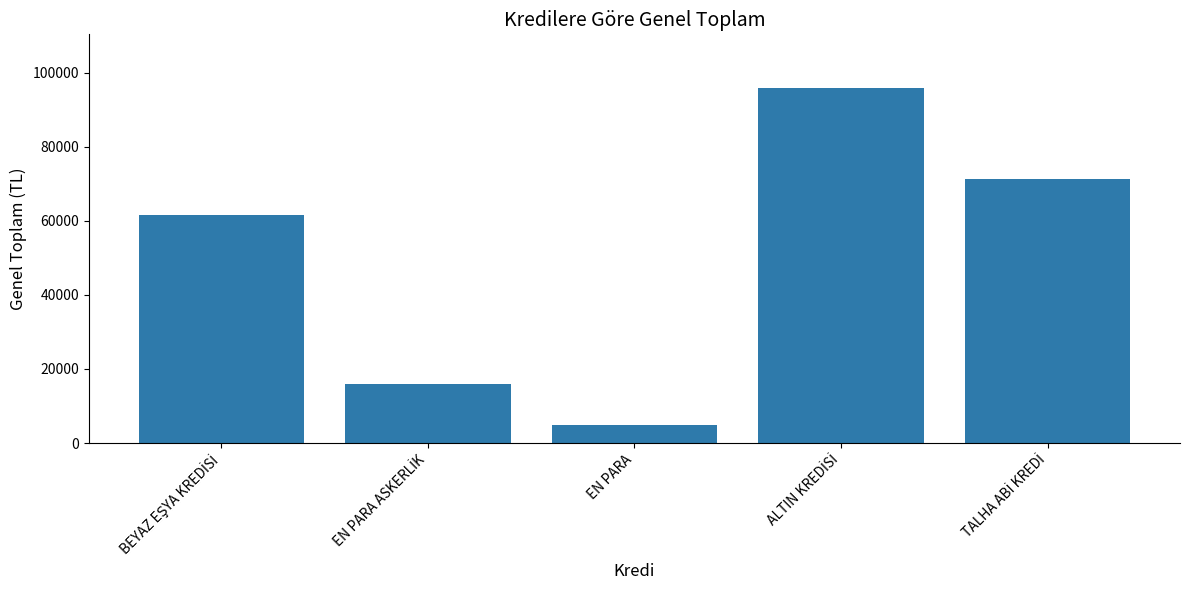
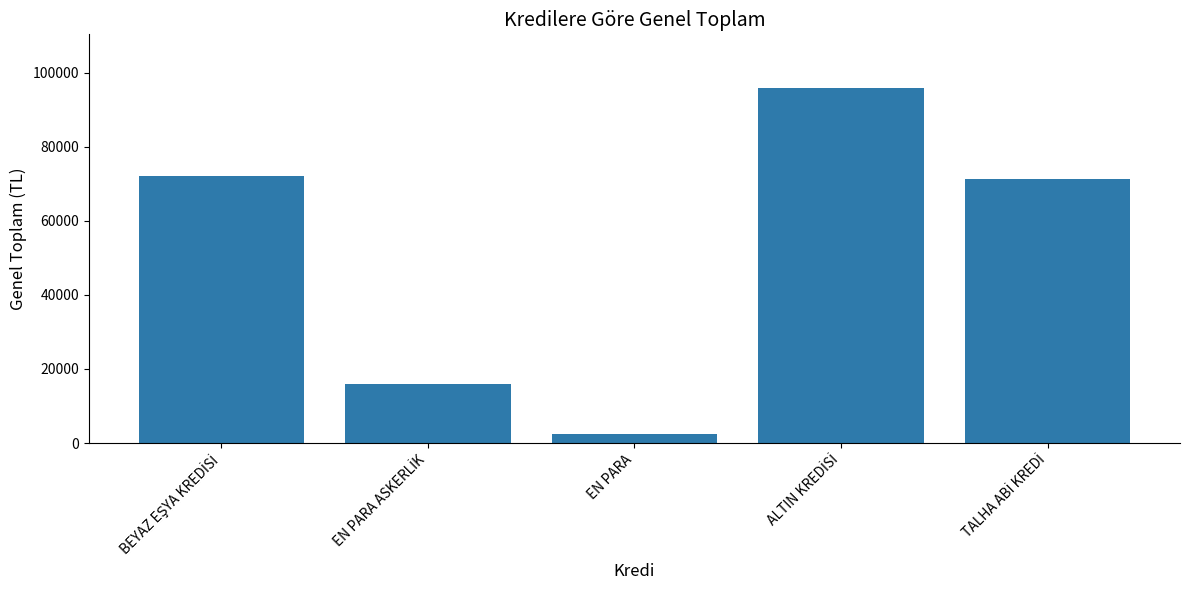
BEYAZ EŞYA KREDİSİ: 62000 -> 72000
EN PARA: 5000 -> 2000
